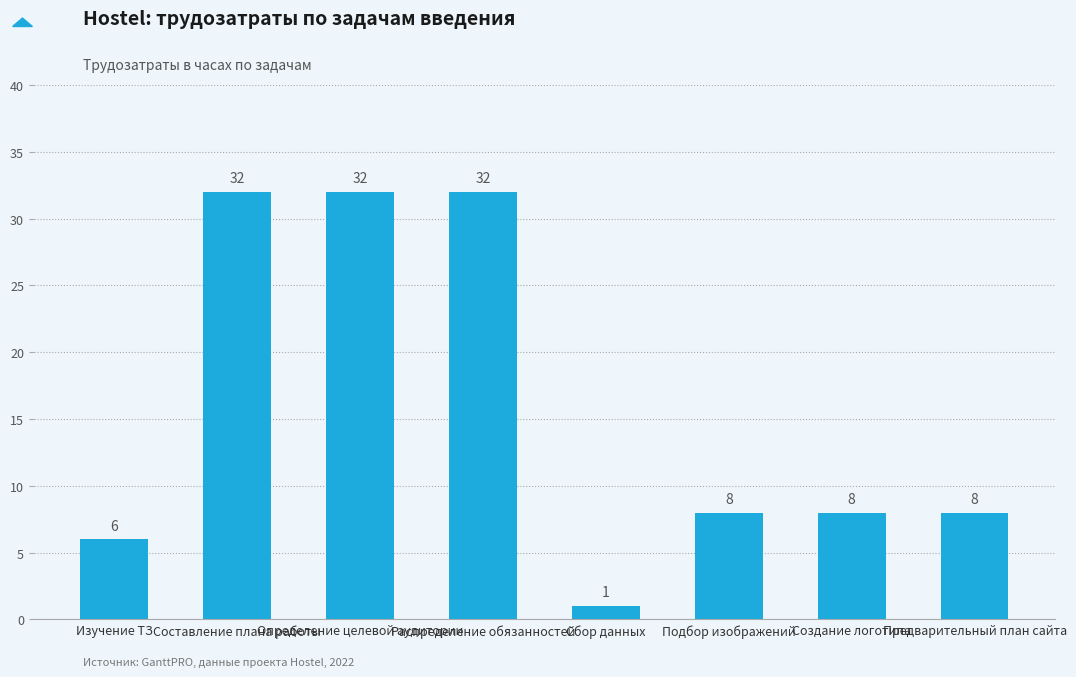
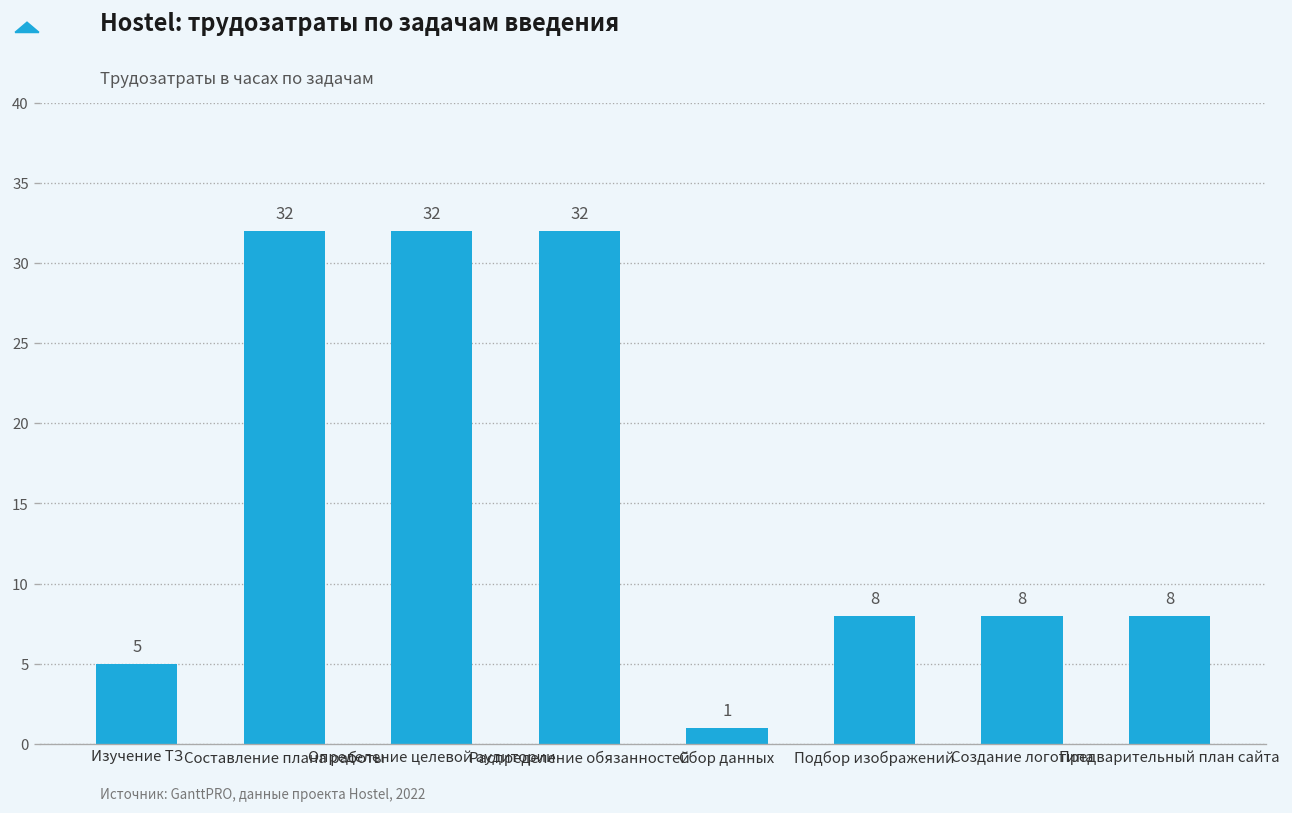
Изучение ТЗ: 6 -> 5
